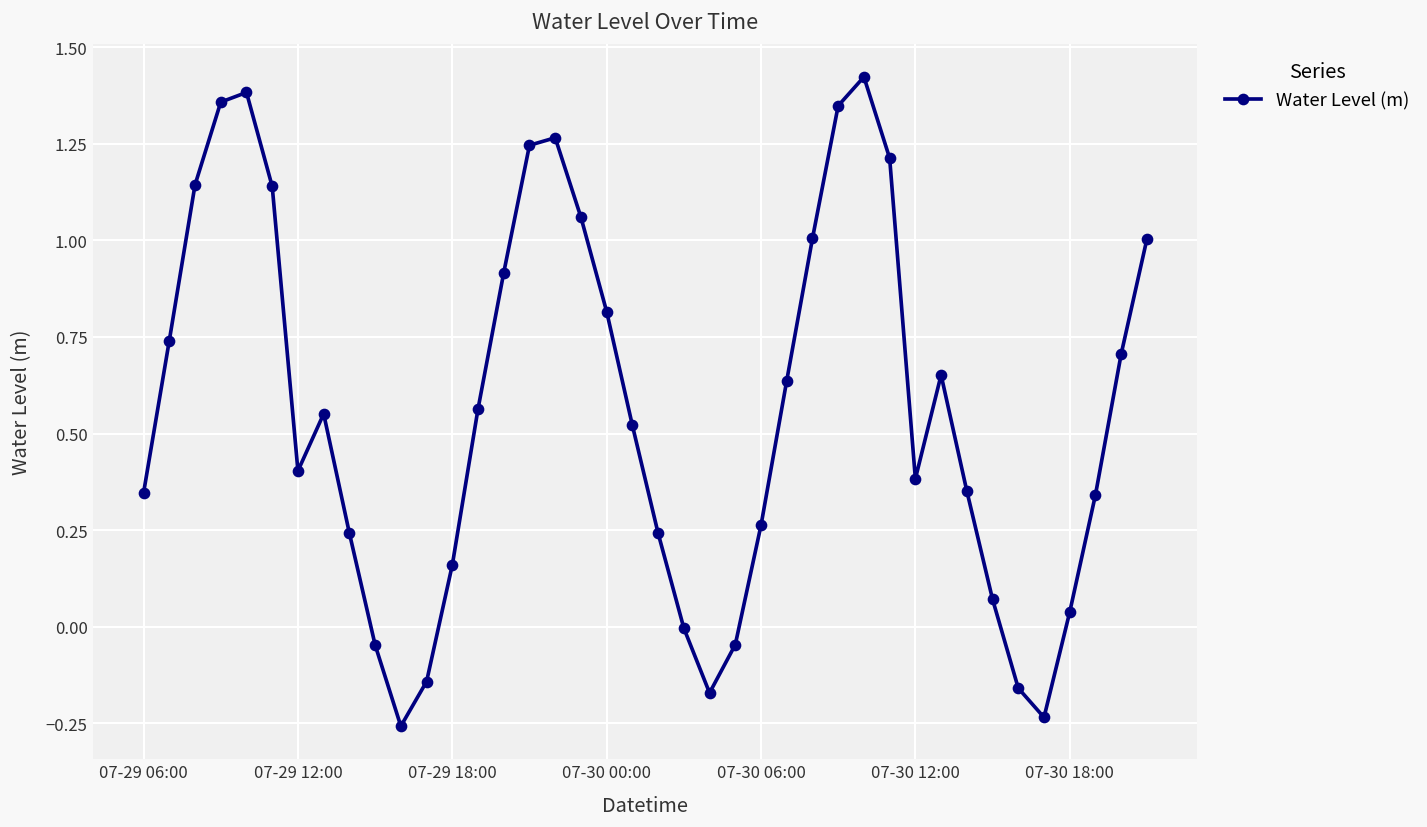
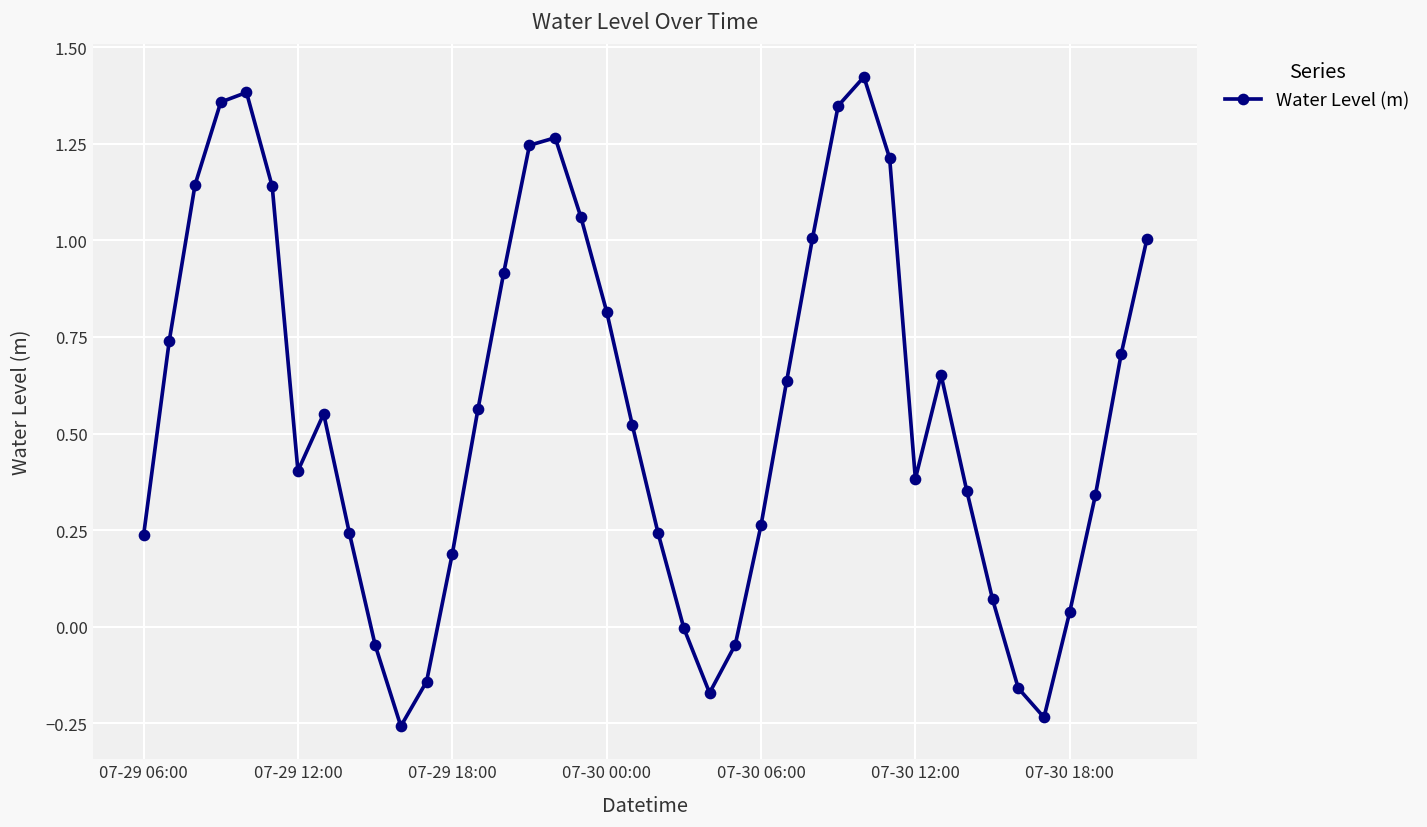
07-29 06:00: 0.35 -> 0.24
07-29 18:00: 0.16 -> 0.19
